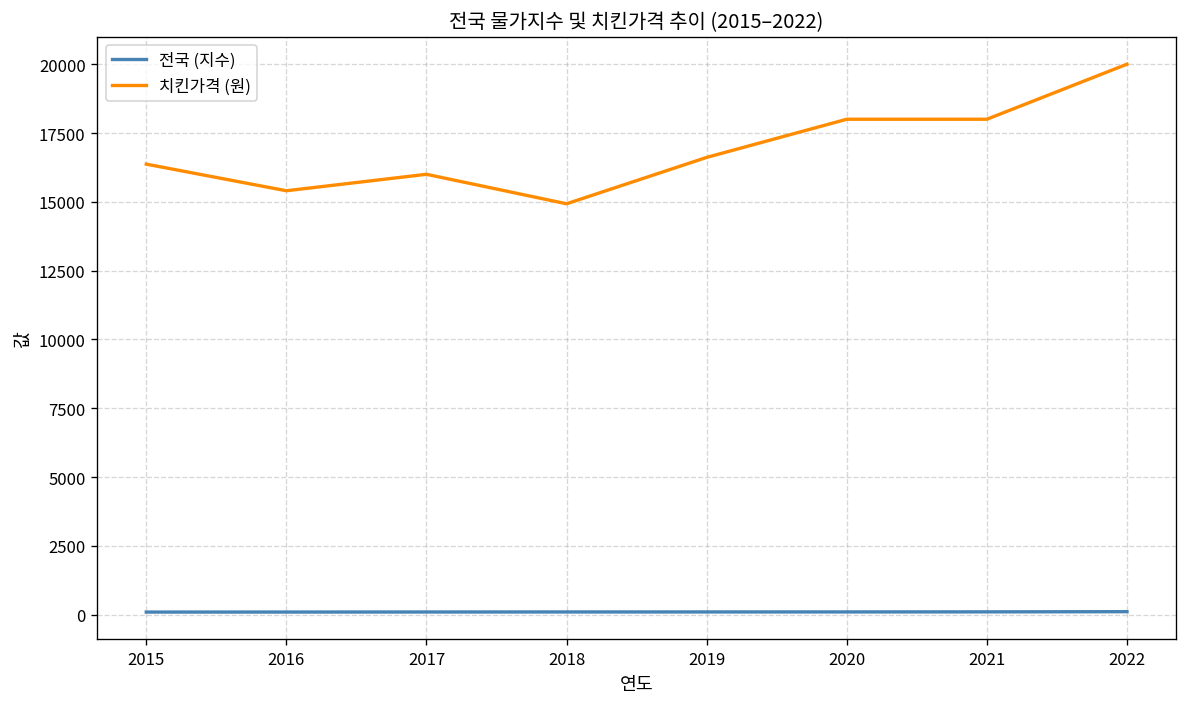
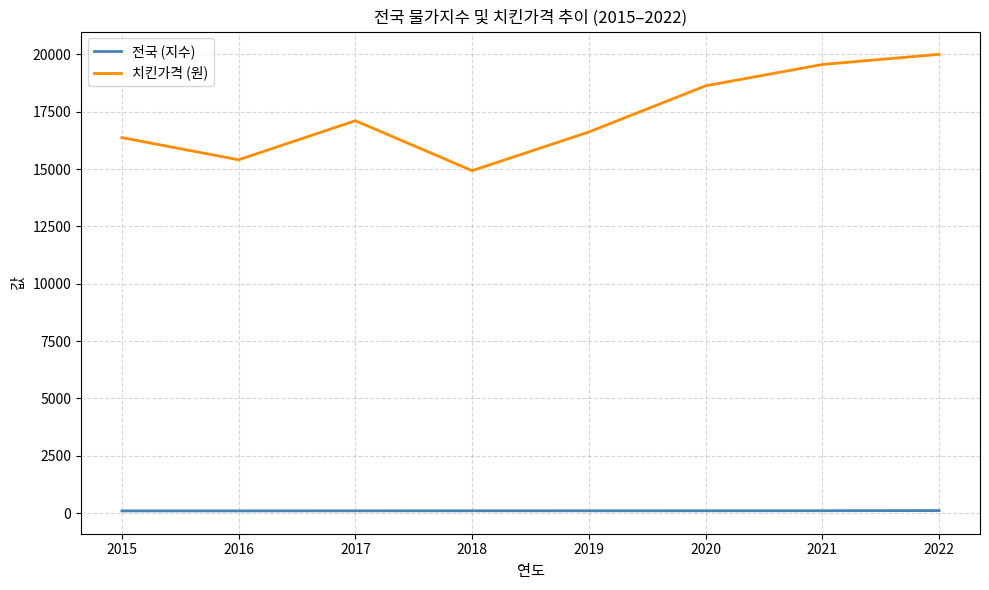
치킨가격 (원), 2017: 16000 -> 17100
치킨가격 (원), 2020: 18000 -> 18600
치킨가격 (원), 2021: 18000 -> 19600
